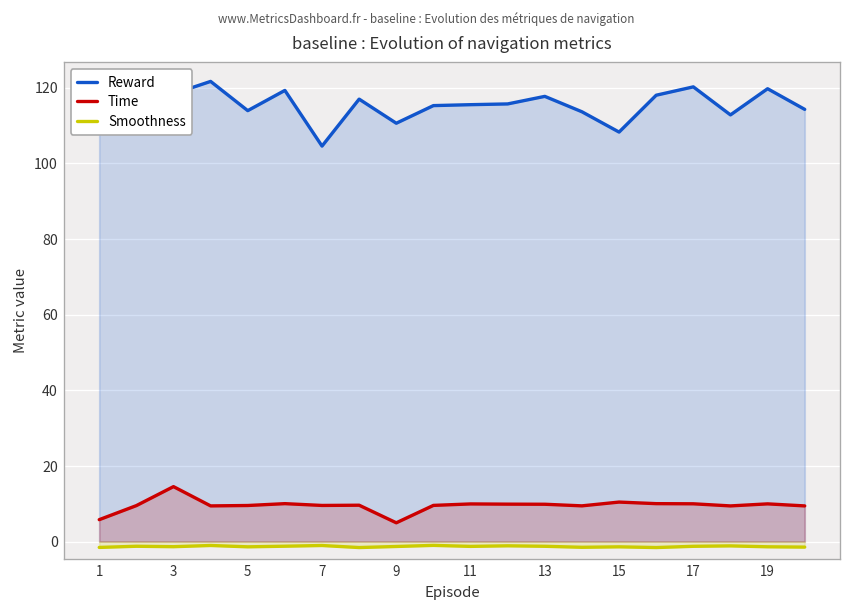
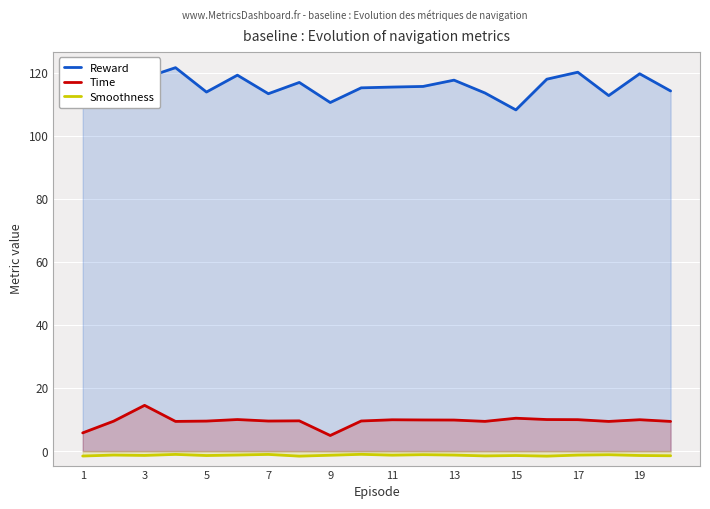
Reward, 7: 105 -> 113
